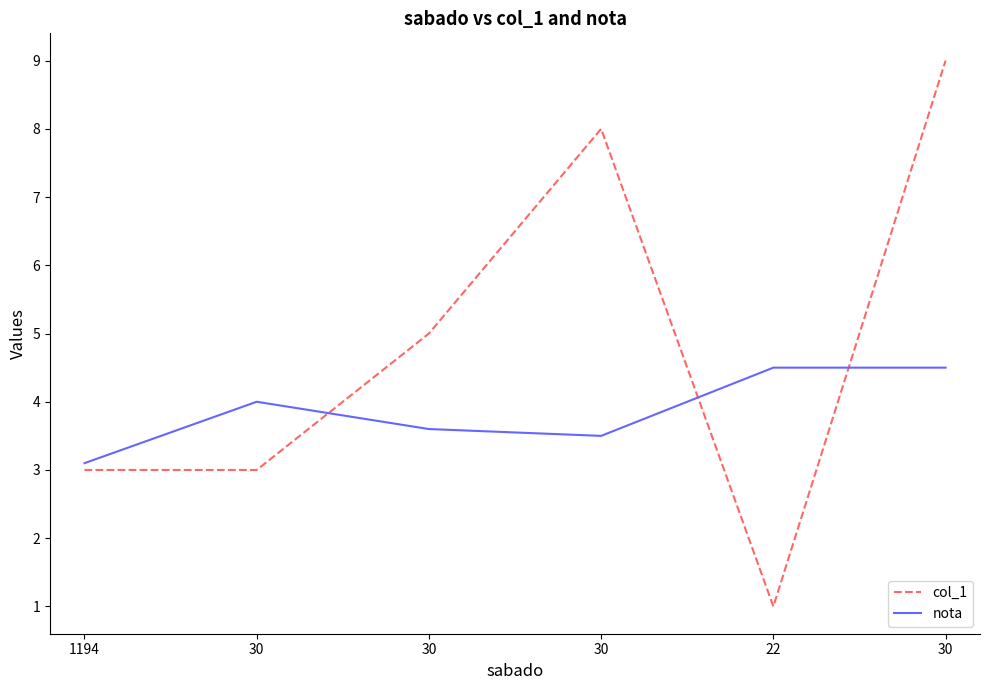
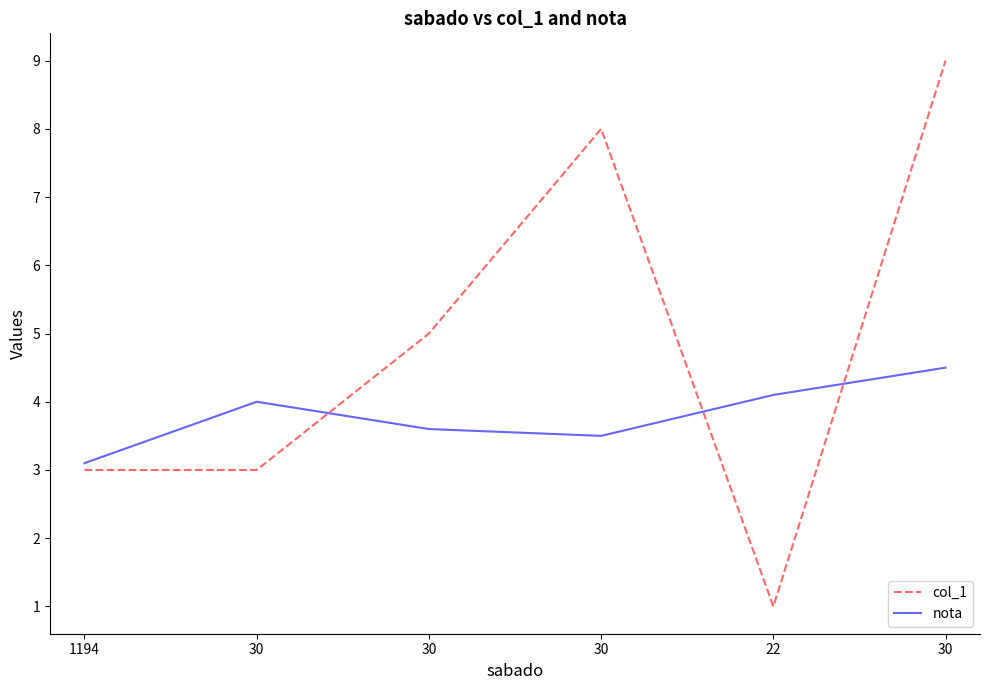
nota, 22: 4.5 -> 4.1
